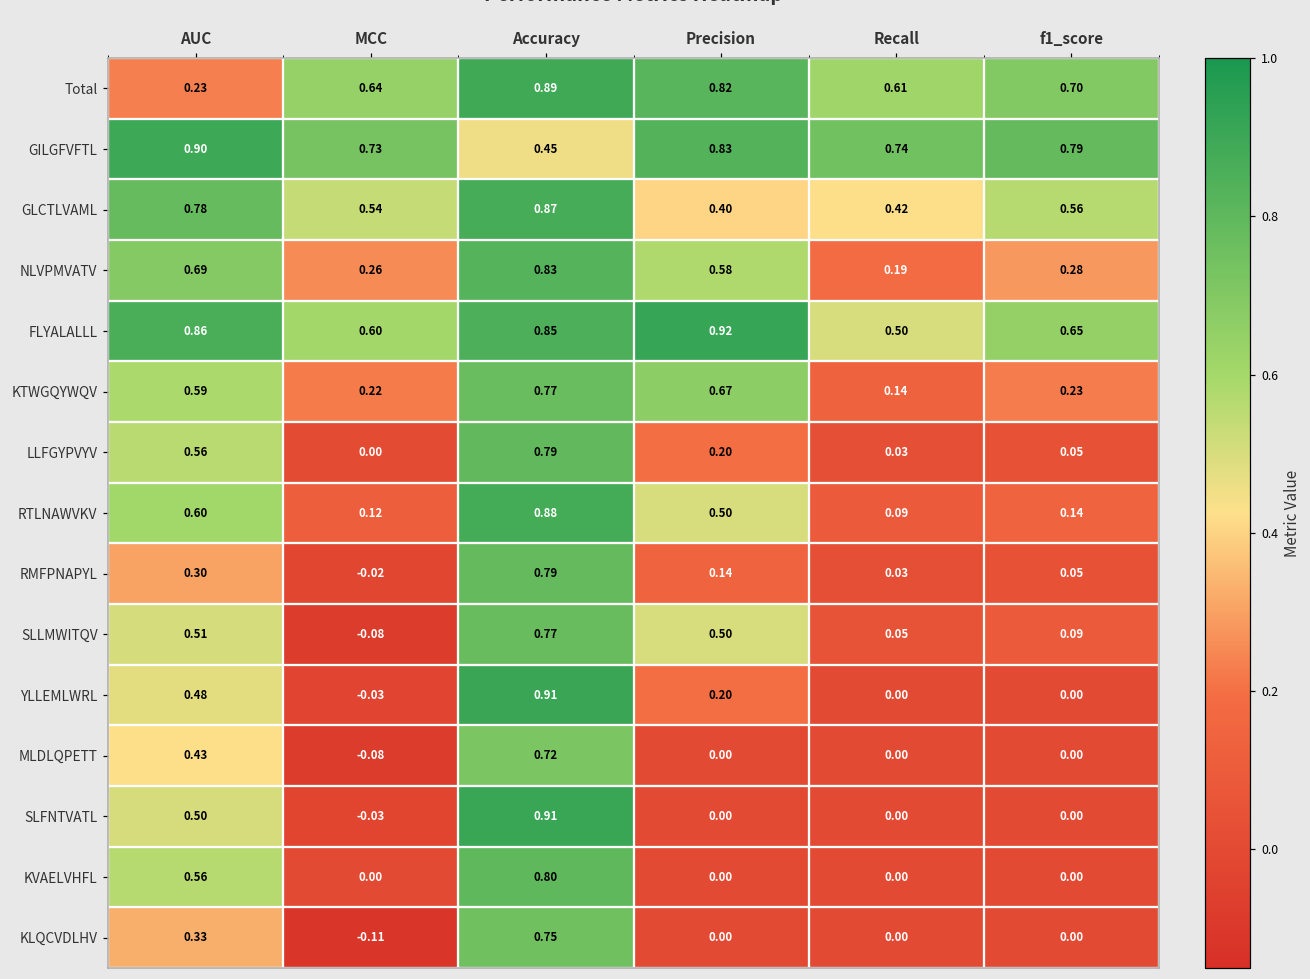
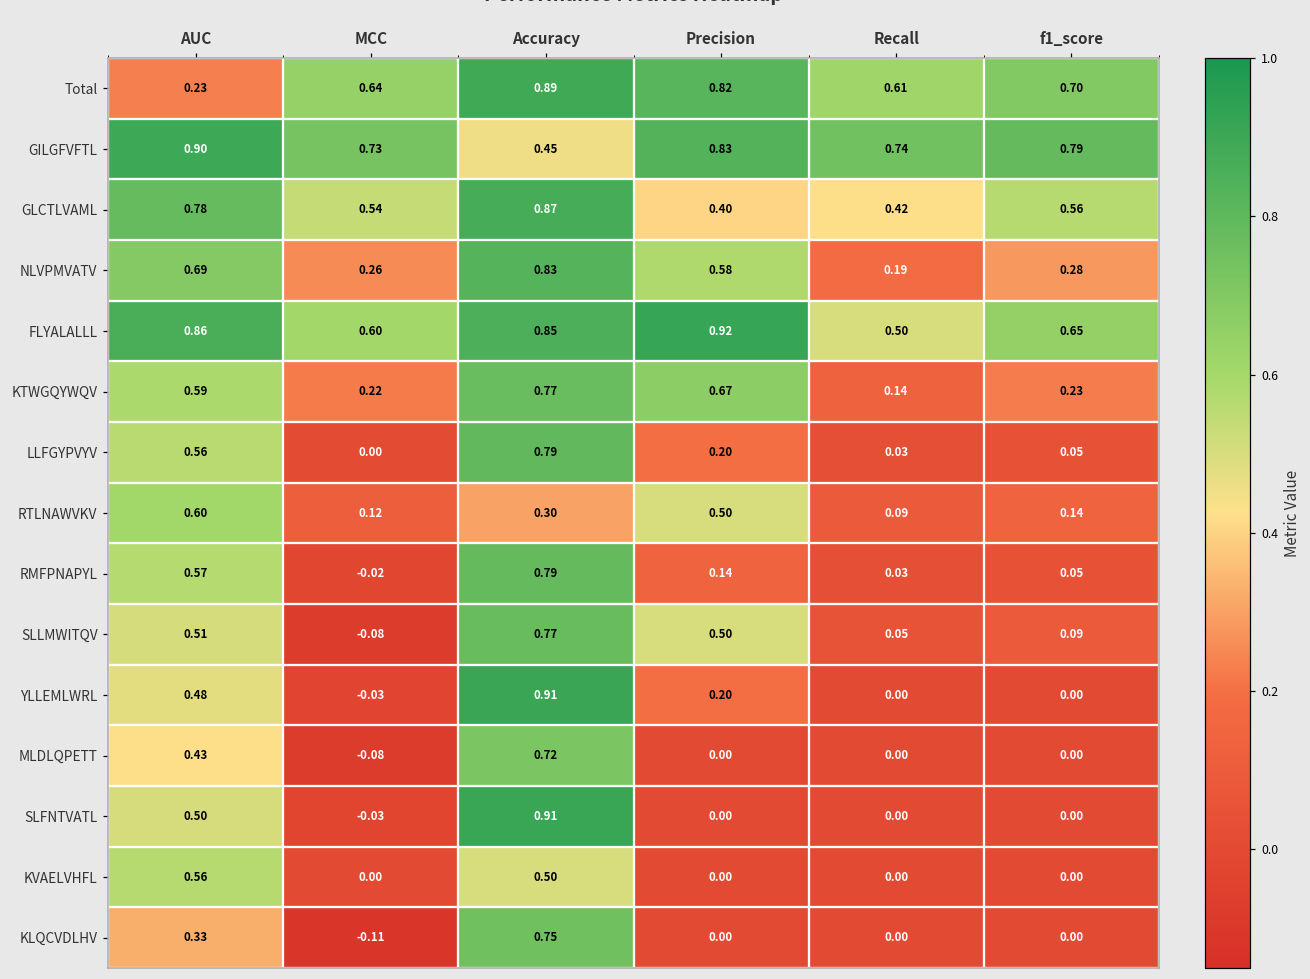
RTLNAWVKV, Accuracy: 0.88 -> 0.30
RMFPNAPYL, AUC: 0.30 -> 0.57
KVAELVHFL, Accuracy: 0.80 -> 0.50
